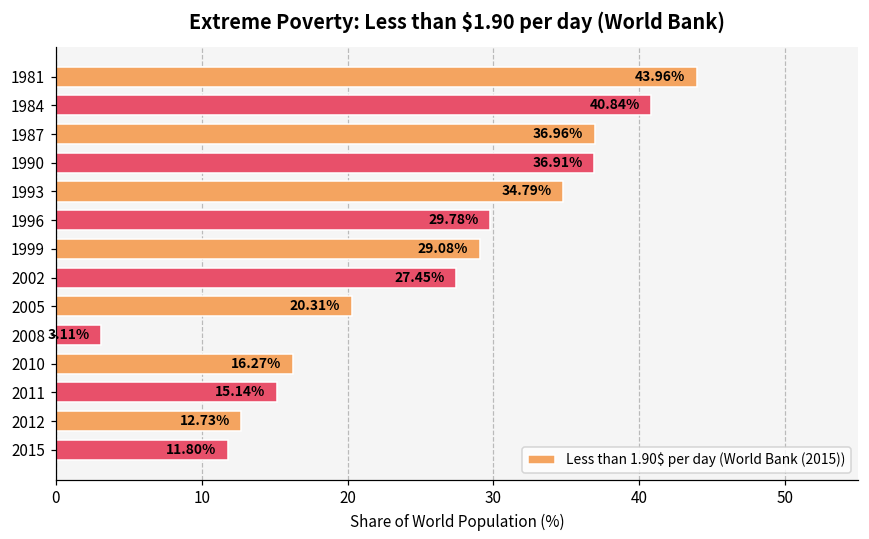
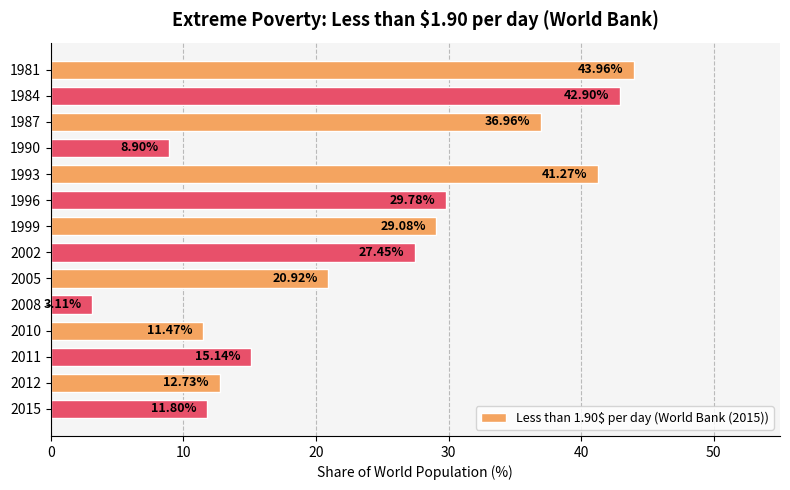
1984: 40.84% -> 42.90%
1990: 36.91% -> 8.90%
1993: 34.79% -> 41.27%
2005: 20.31% -> 20.92%
2010: 16.27% -> 11.47%
